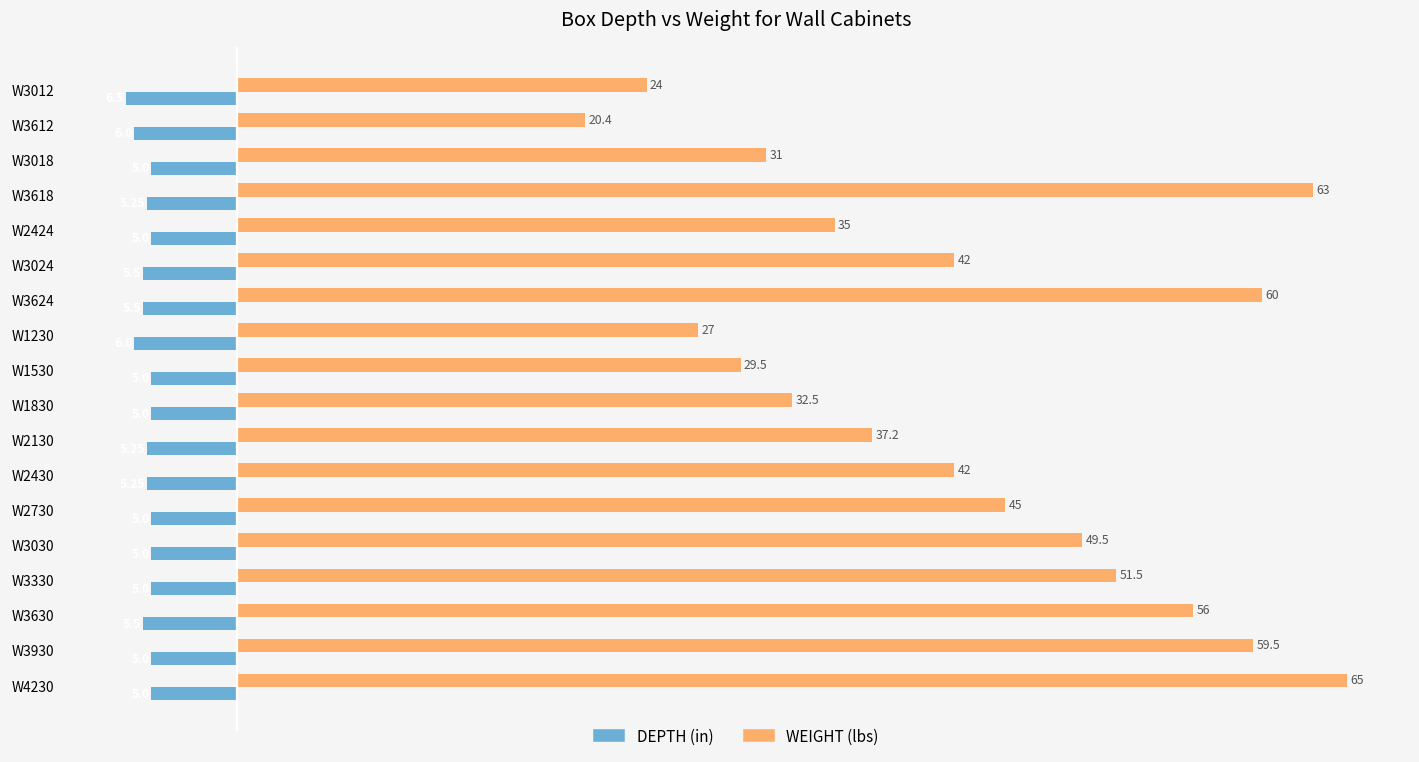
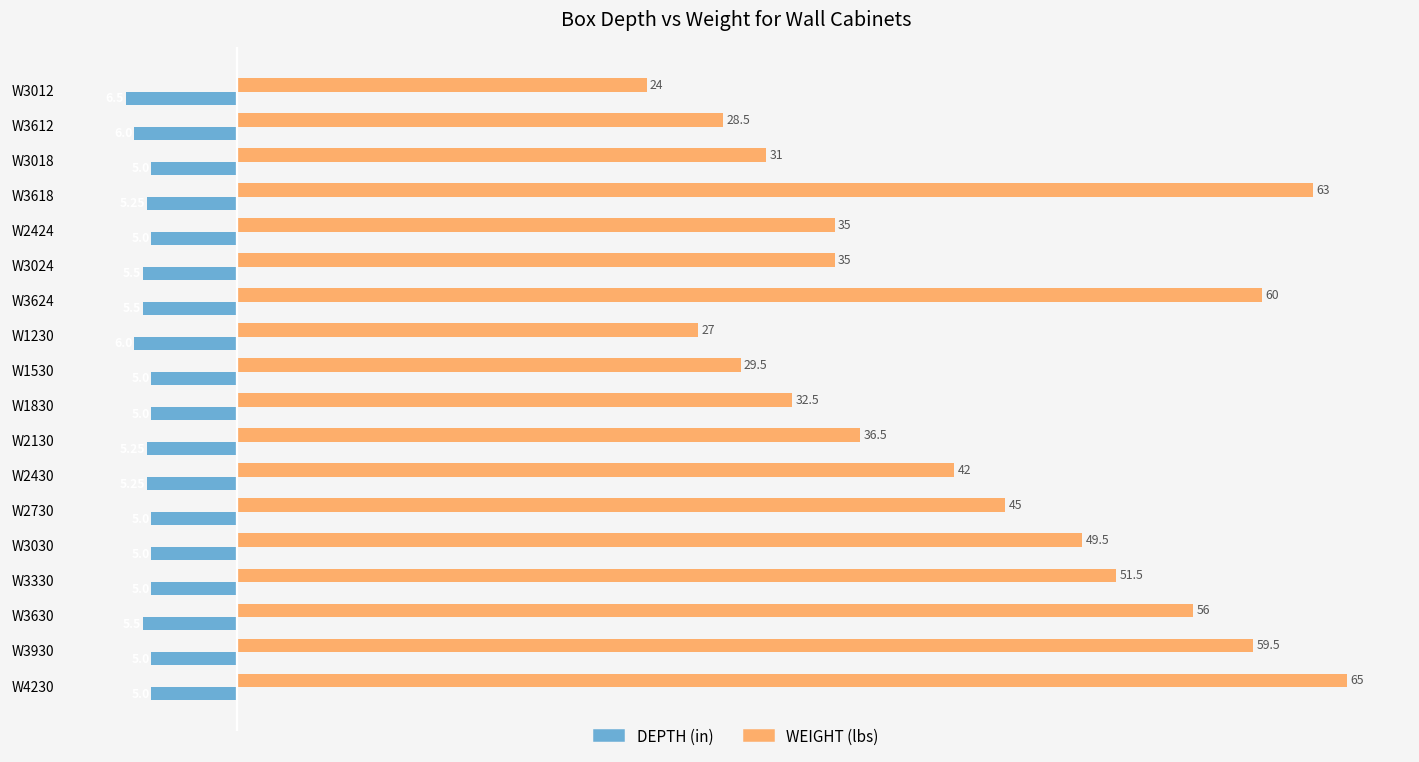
WEIGHT (lbs), W3612: 20.4 -> 28.5
WEIGHT (lbs), W3024: 42 -> 35
WEIGHT (lbs), W2130: 37.2 -> 36.5
